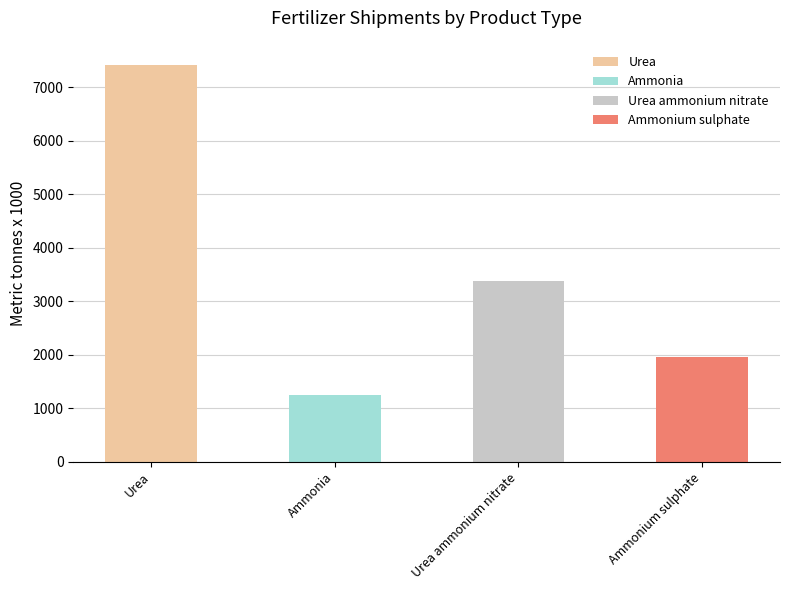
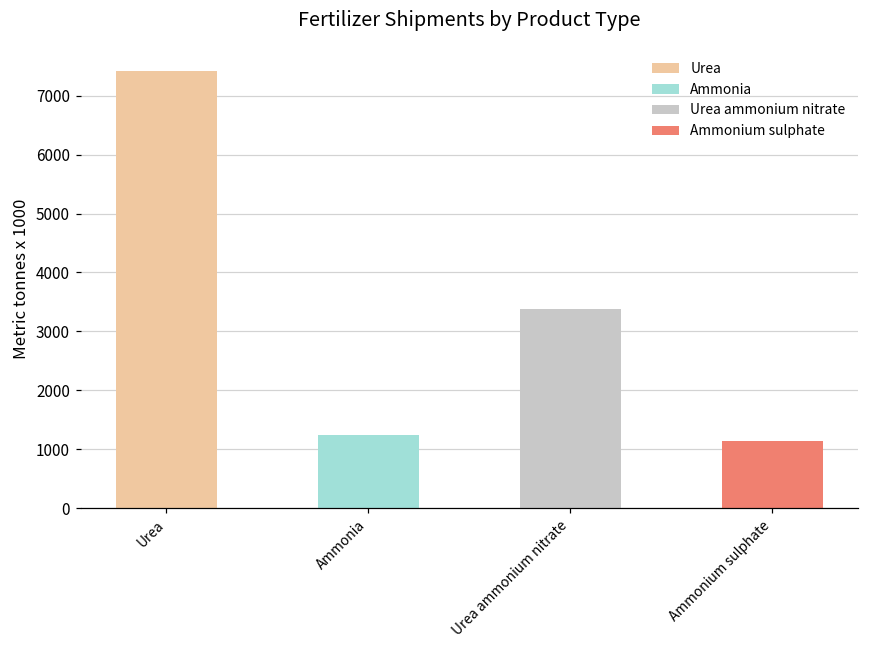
Ammonium sulphate: 2000 -> 1100
